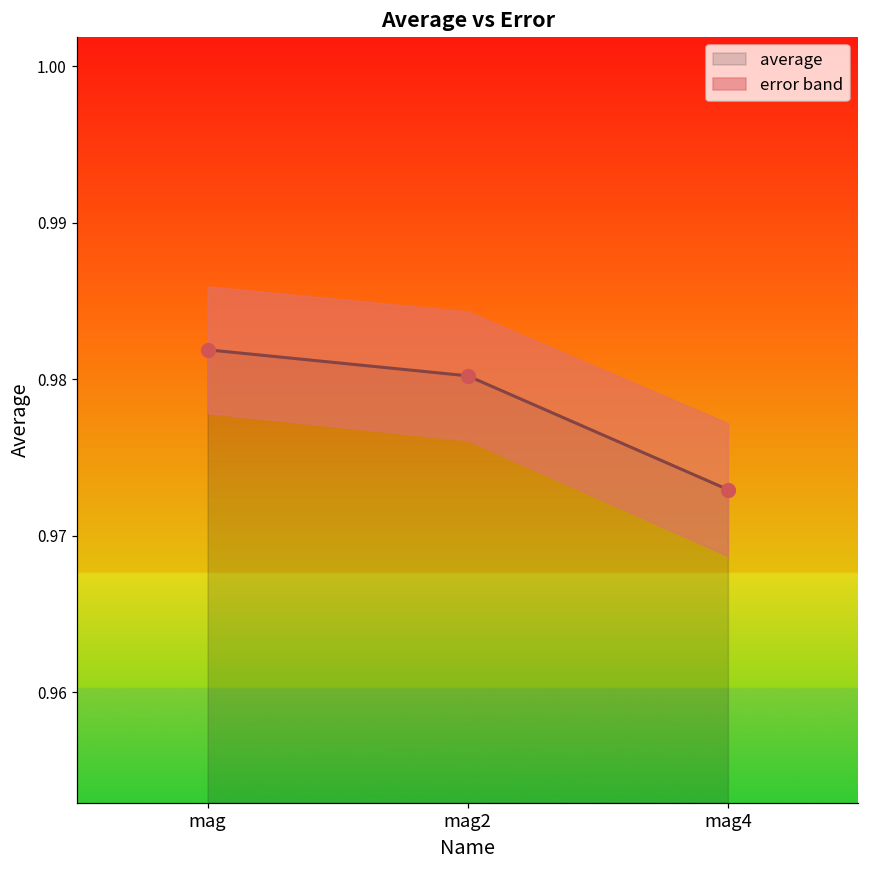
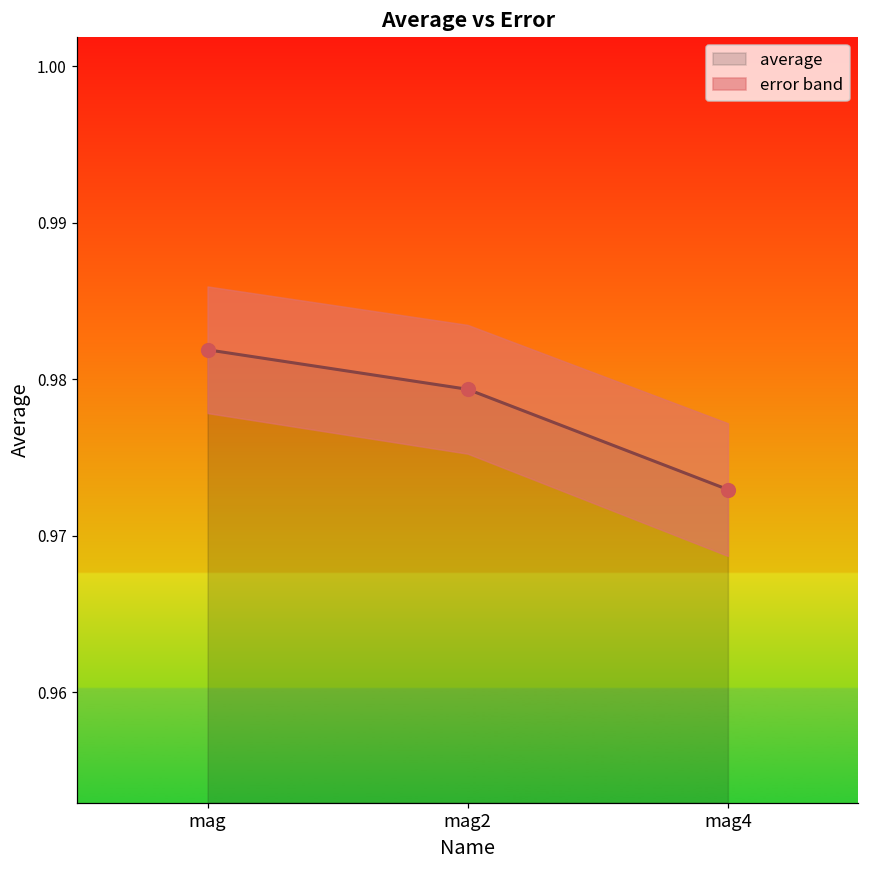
average, mag2: 0.9802 -> 0.9794
